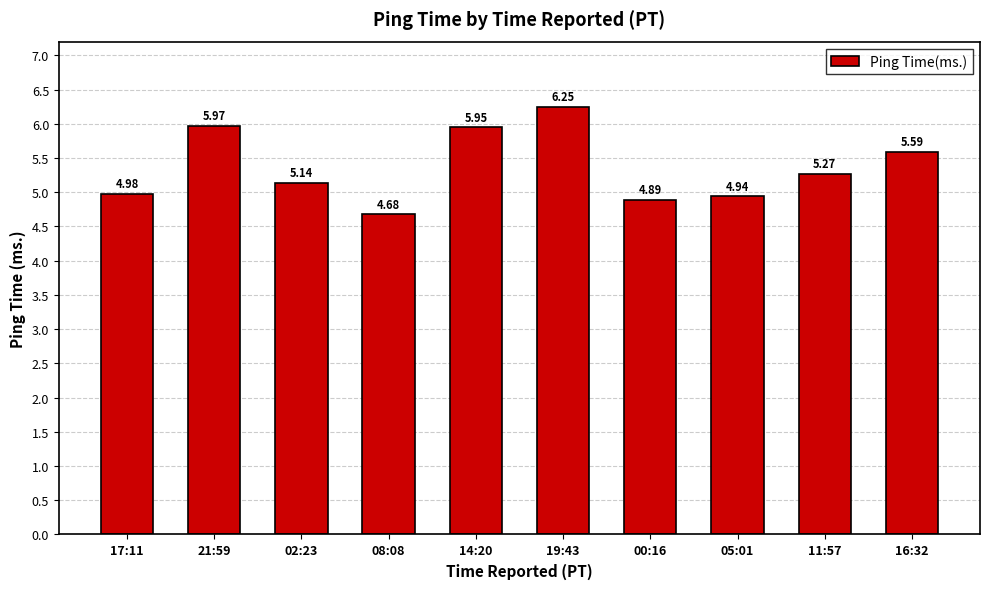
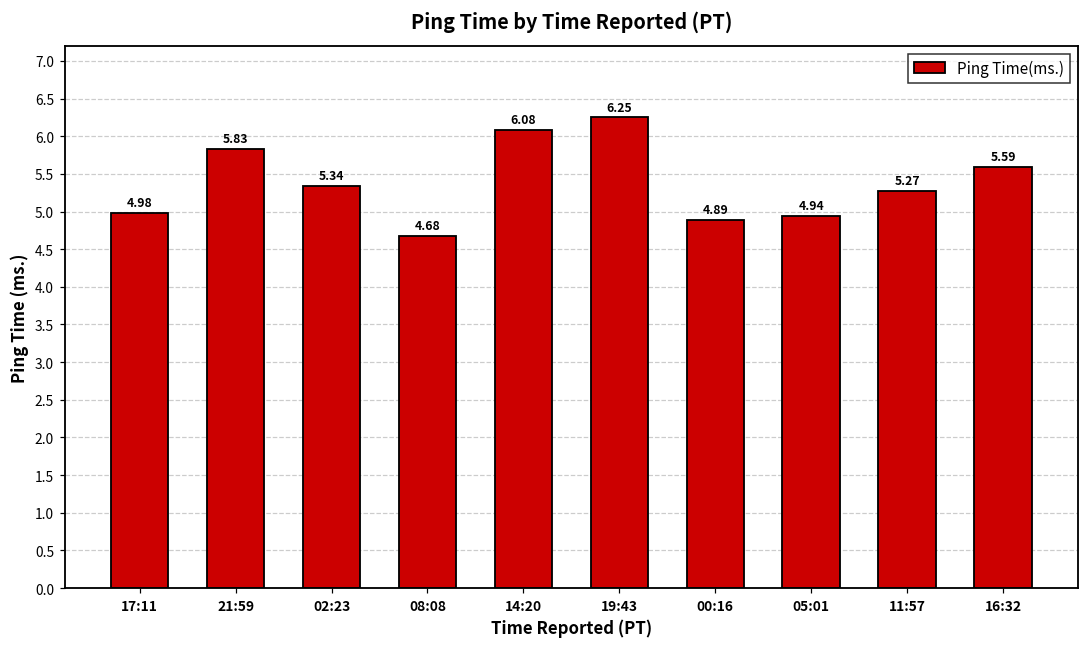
21:59: 5.97 -> 5.83
02:23: 5.14 -> 5.34
14:20: 5.95 -> 6.08
